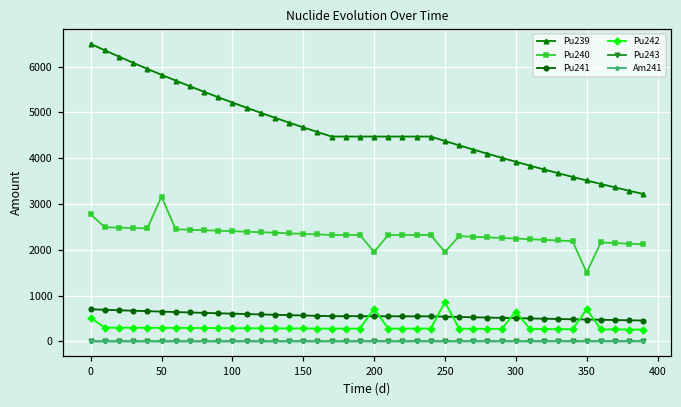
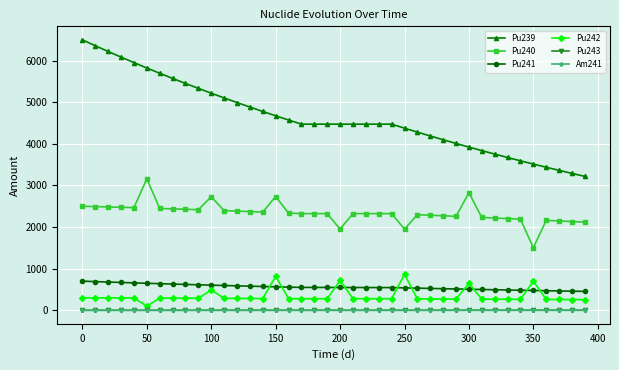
Pu240, 0: 2800 -> 2500
Pu242, 0: 500 -> 300
Pu242, 50: 300 -> 100
Pu240, 100: 2400 -> 2700
Pu242, 100: 300 -> 500
Pu240, 150: 2300 -> 2700
Pu242, 150: 300 -> 800
Pu240, 300: 2200 -> 2800
